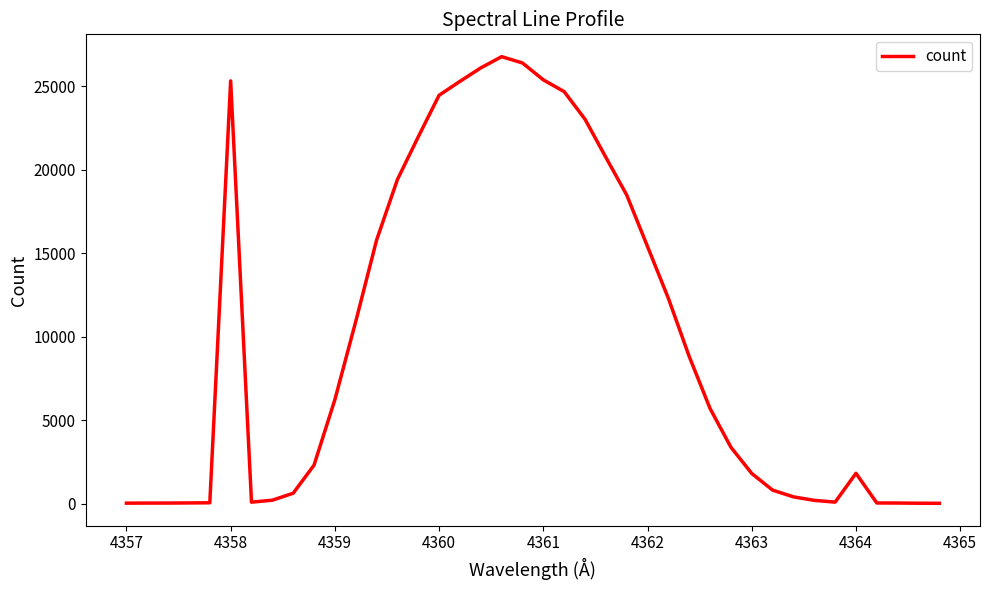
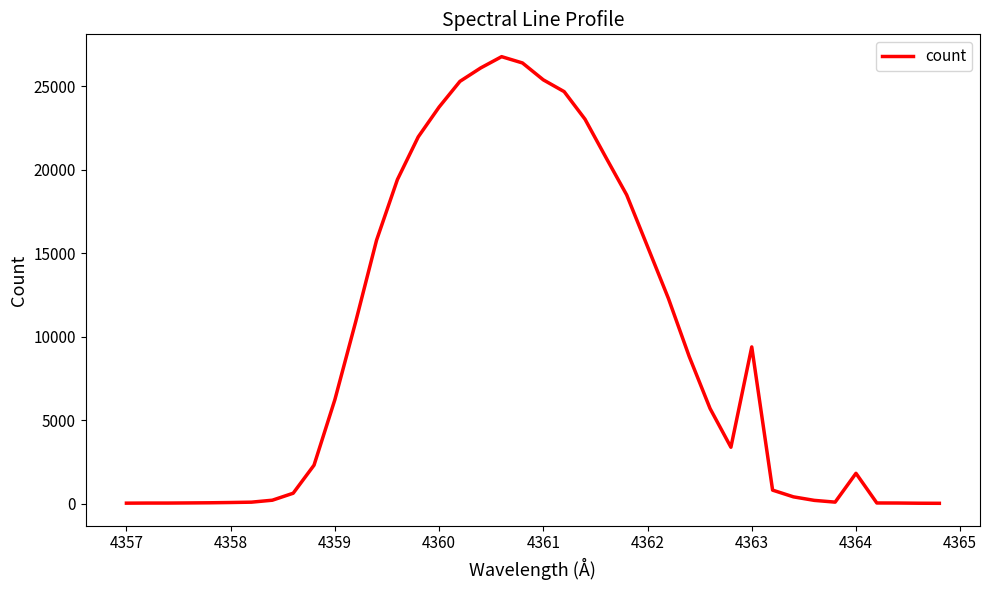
4358: 25300 -> 100
4360: 24500 -> 23800
4363: 1800 -> 9400
